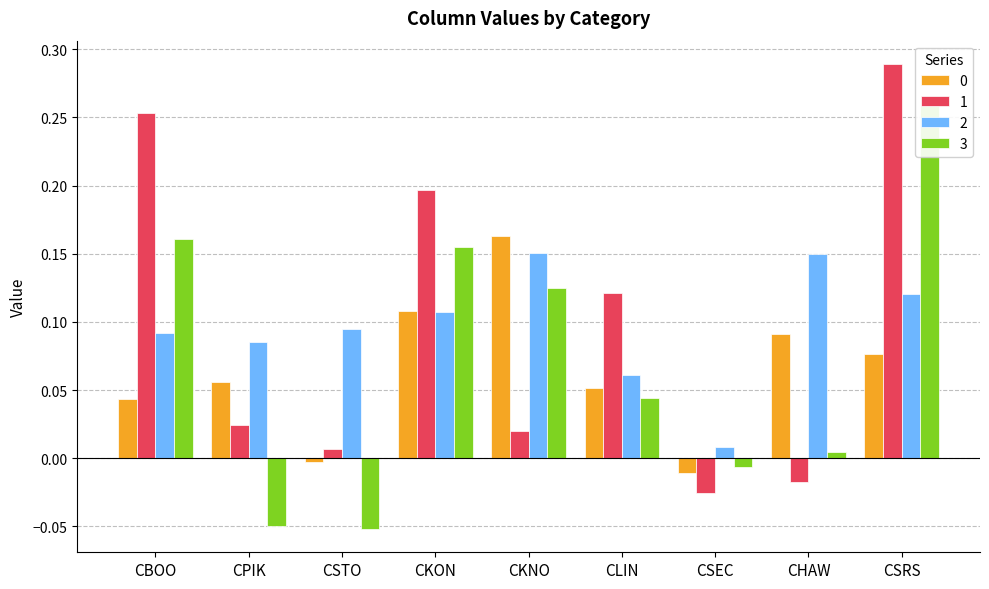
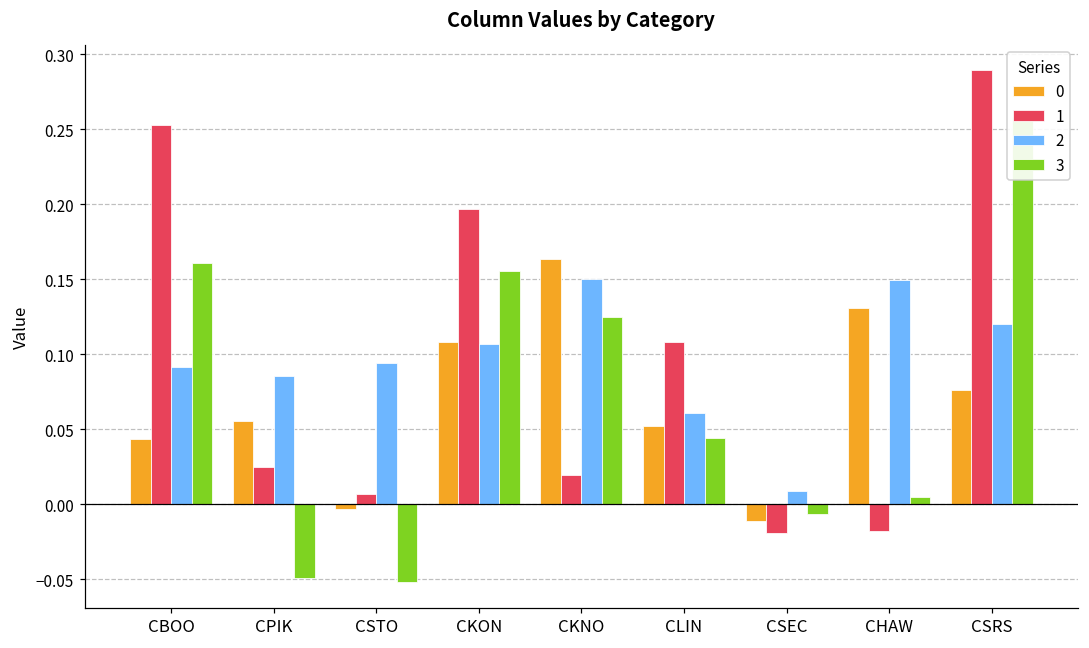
1, CLIN: 0.121 -> 0.108
1, CSEC: -0.026 -> -0.019
0, CHAW: 0.091 -> 0.131
